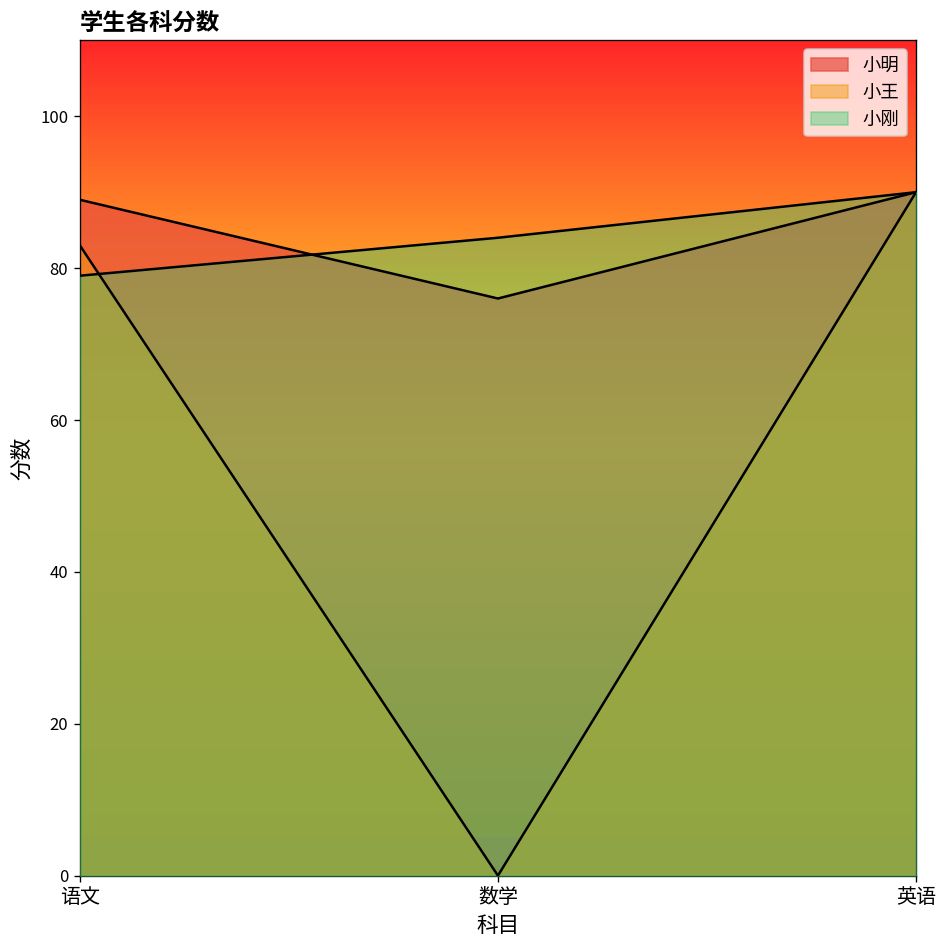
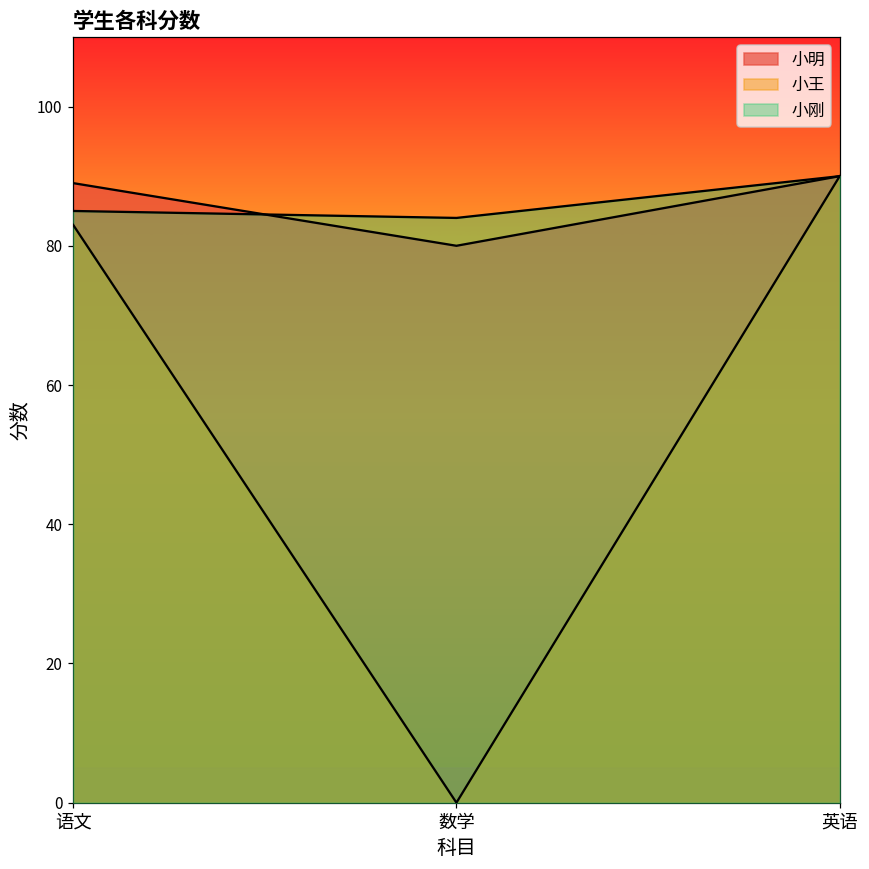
小刚, 语文: 79 -> 85
小明, 数学: 76 -> 80
